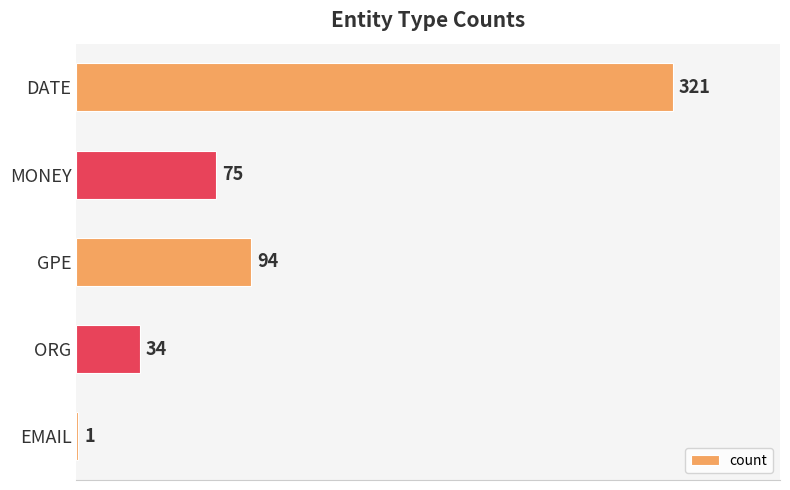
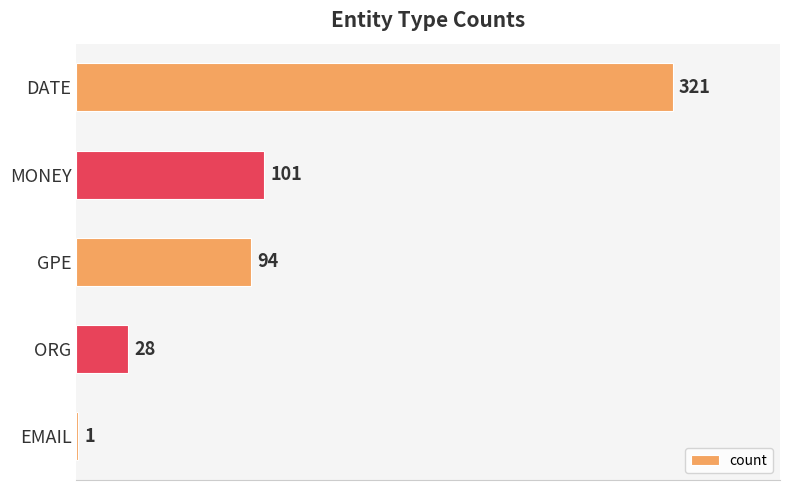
MONEY: 75 -> 101
ORG: 34 -> 28
